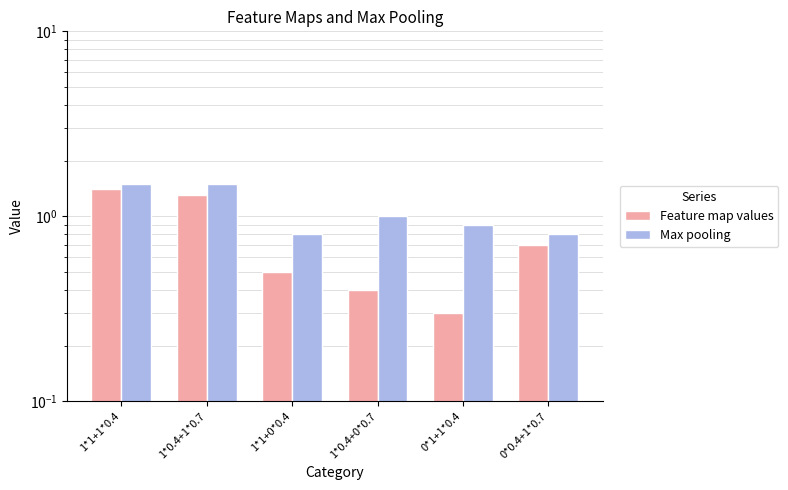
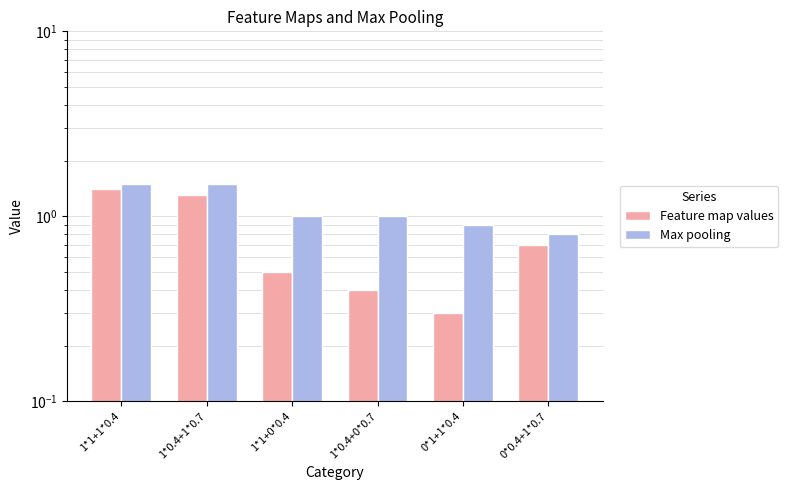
Max pooling, 1*1+0*0.4: 0.8 -> 1.0
